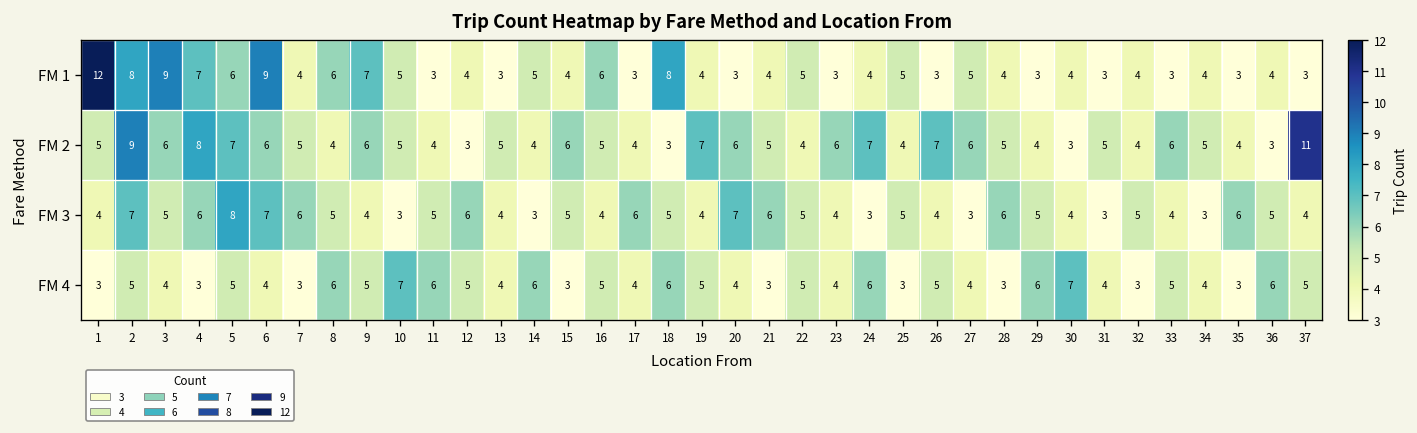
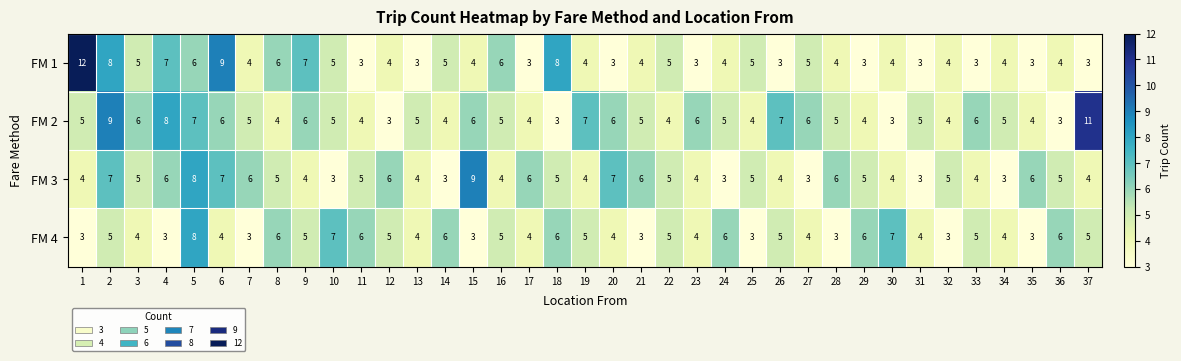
FM 1, 3: 9 -> 5
FM 2, 24: 7 -> 5
FM 3, 15: 5 -> 9
FM 4, 5: 5 -> 8
